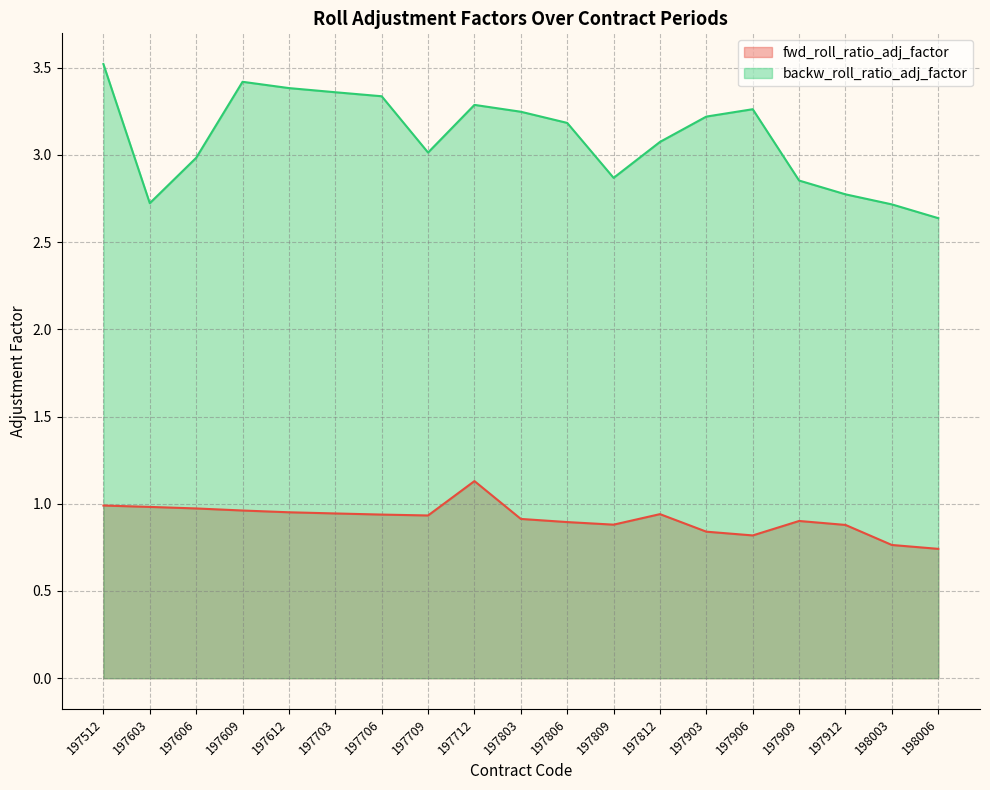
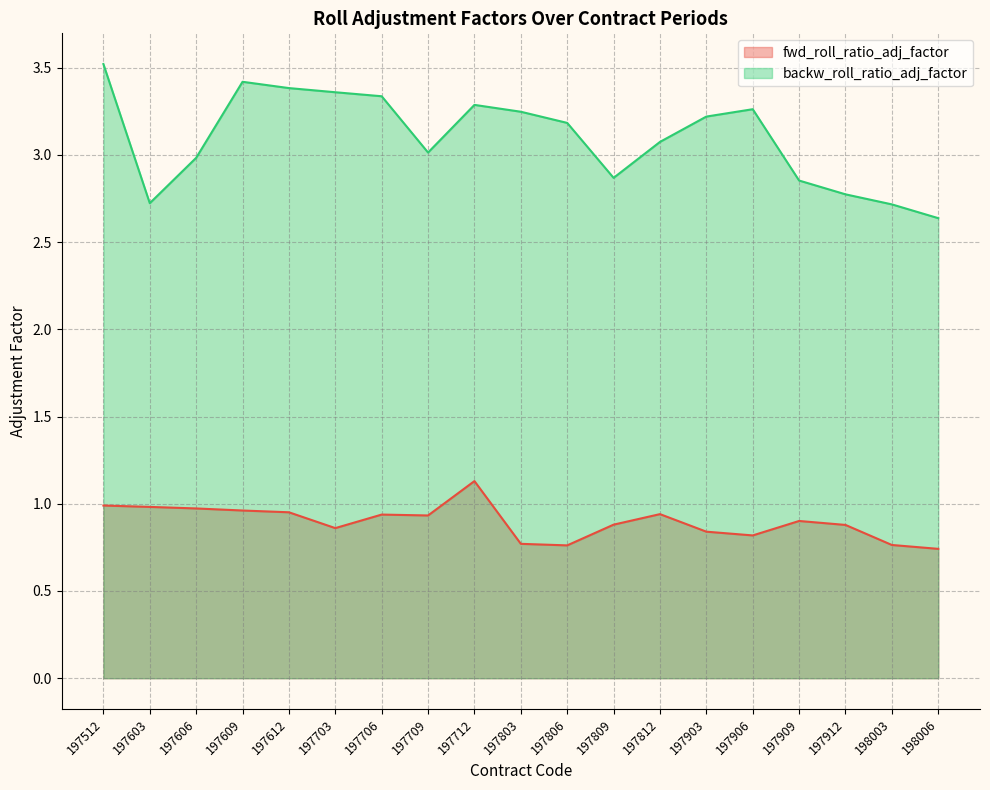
fwd_roll_ratio_adj_factor, 197703: 0.94 -> 0.86
fwd_roll_ratio_adj_factor, 197803: 0.91 -> 0.77
fwd_roll_ratio_adj_factor, 197806: 0.90 -> 0.76
